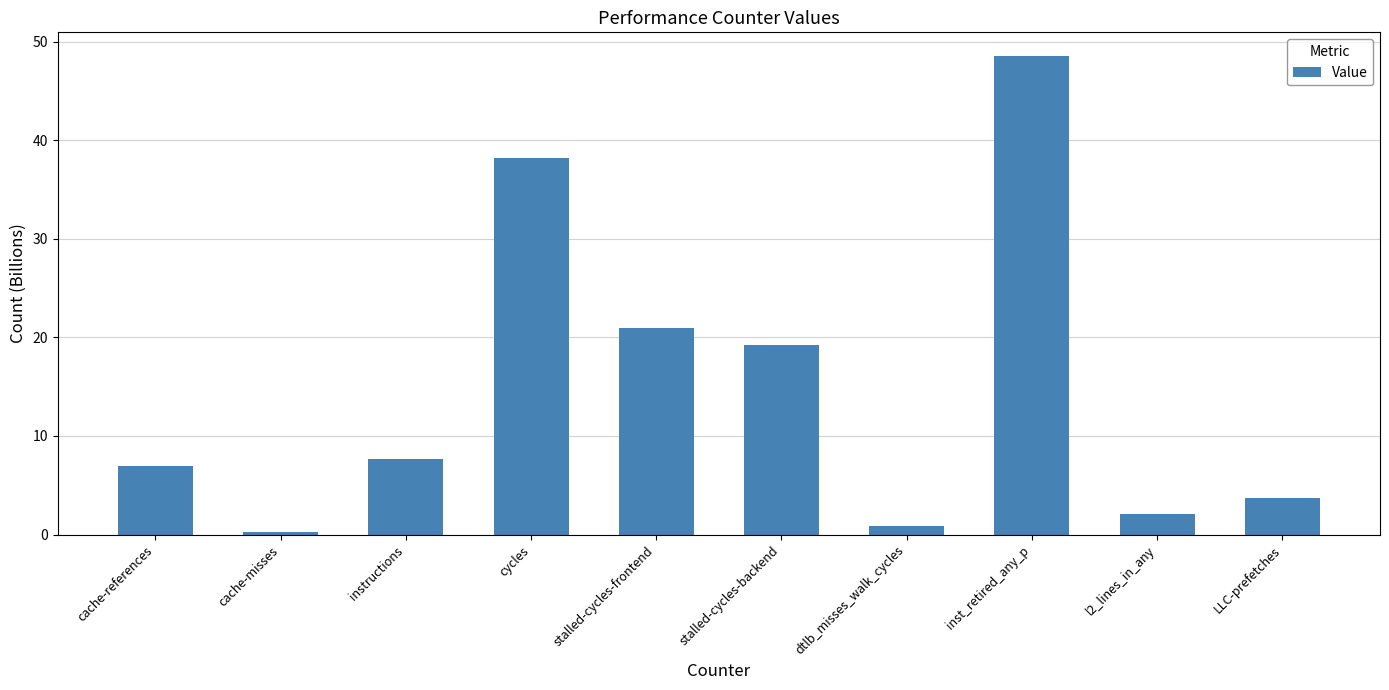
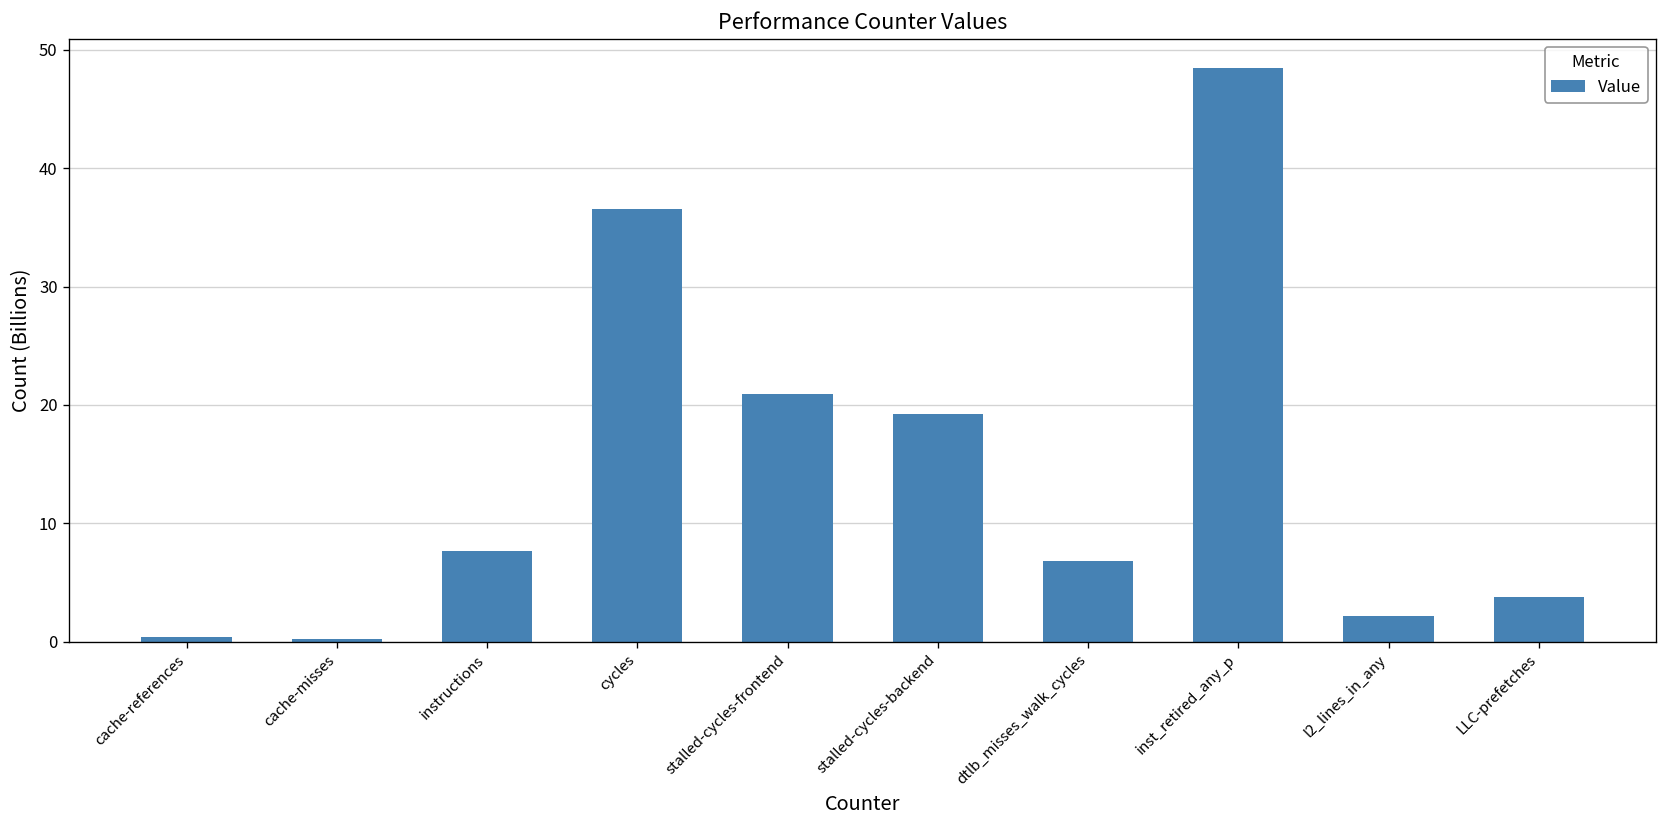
cache-references: 7 -> 0
cycles: 38 -> 37
dtlb_misses_walk_cycles: 1 -> 7
